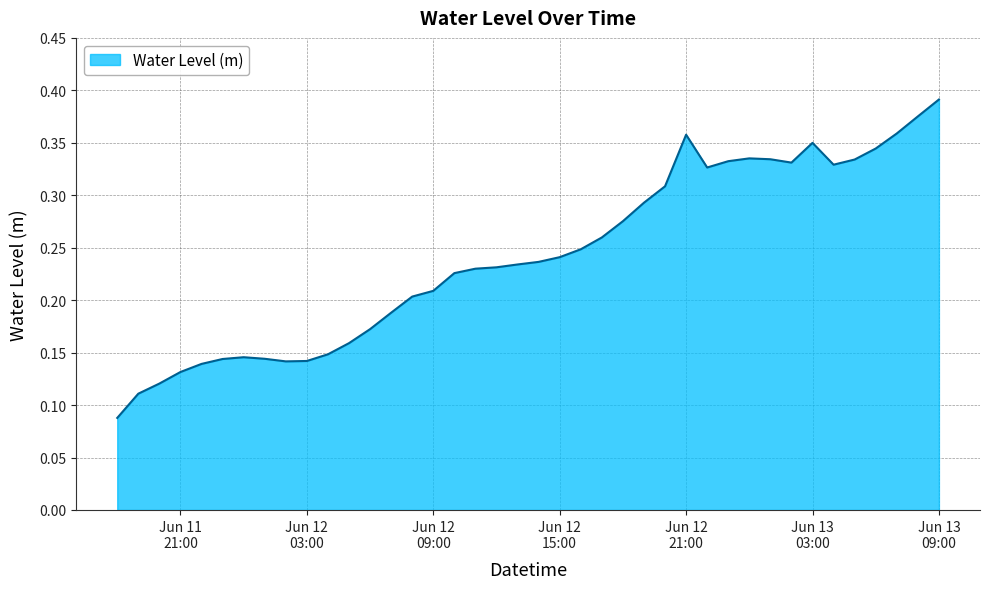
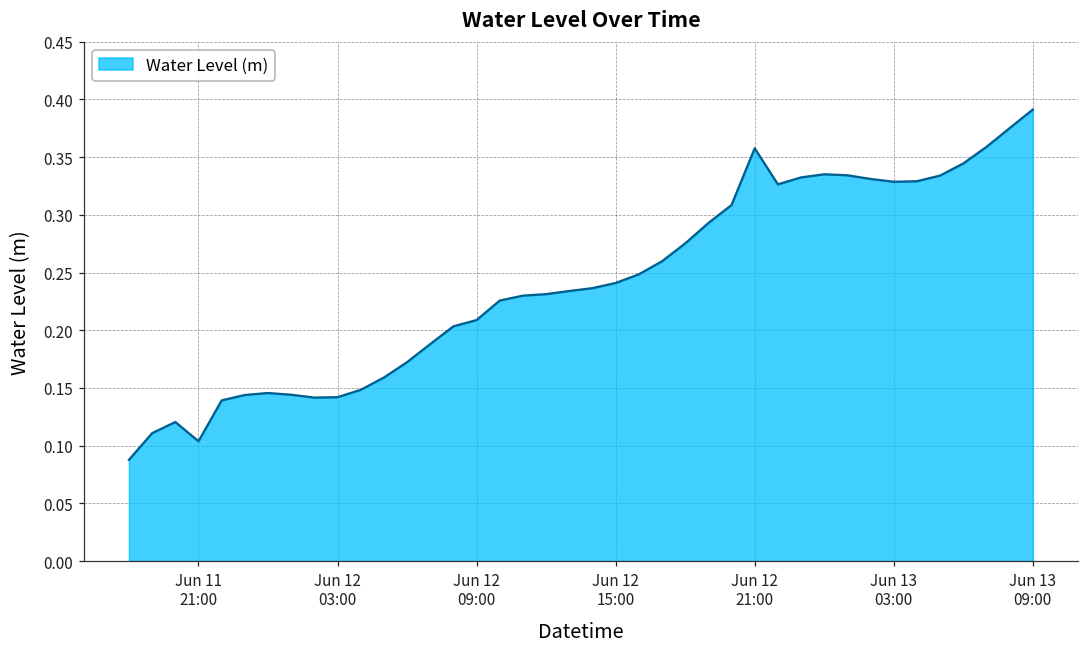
Jun 11 21:00: 0.132 -> 0.104
Jun 13 03:00: 0.350 -> 0.329
